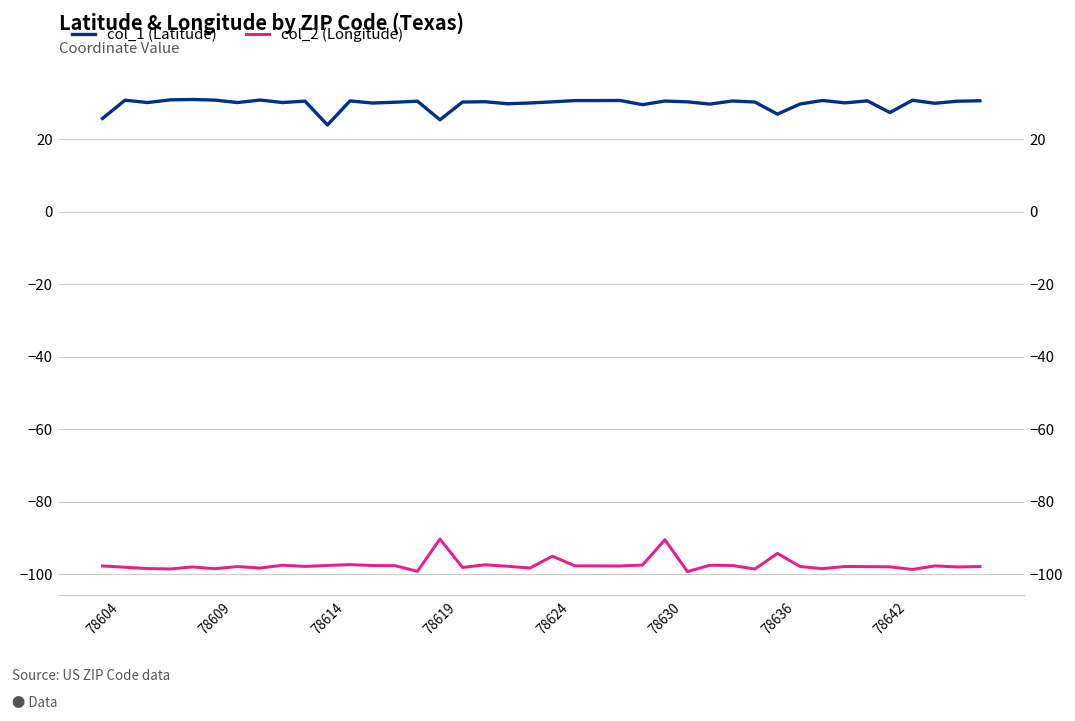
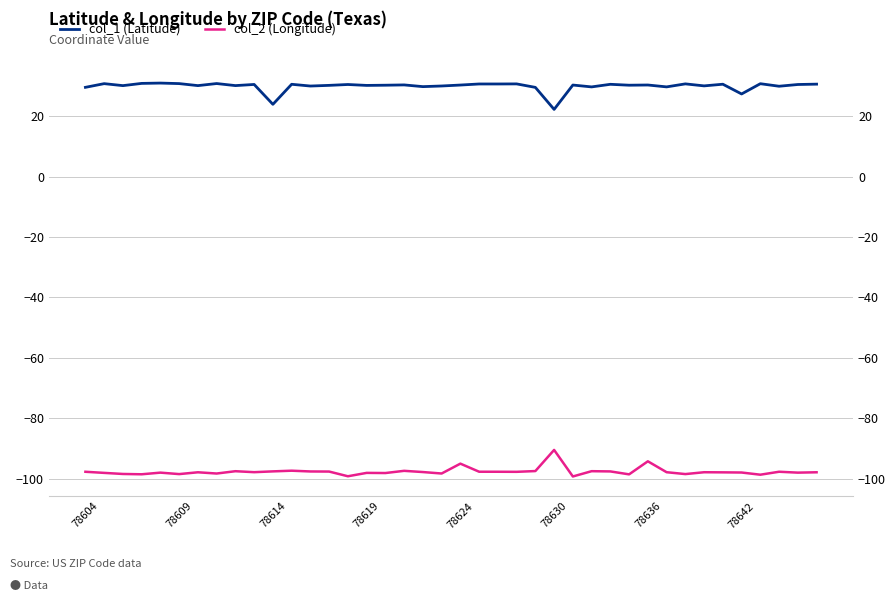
col_1 (Latitude), 78604: 26 -> 30
col_1 (Latitude), 78619: 25 -> 30
col_2 (Longitude), 78619: -90 -> -98
col_1 (Latitude), 78630: 31 -> 22
col_1 (Latitude), 78636: 27 -> 30
